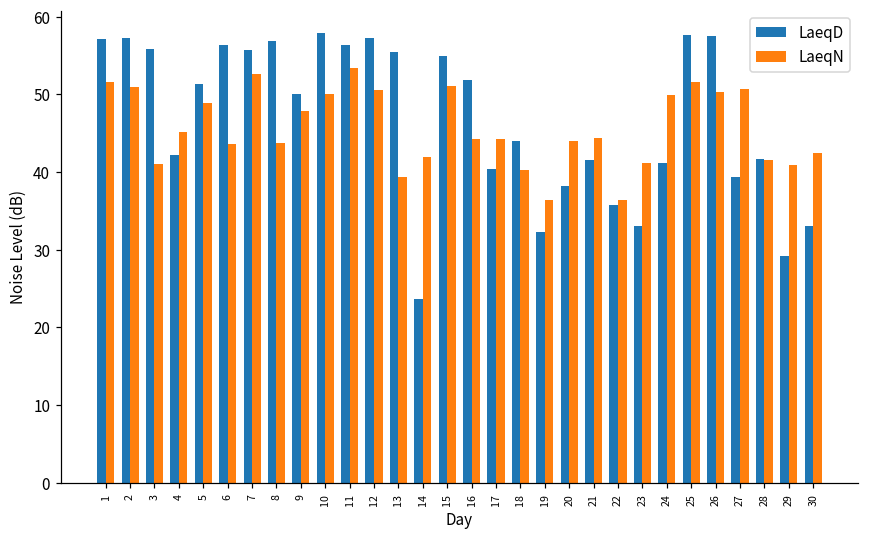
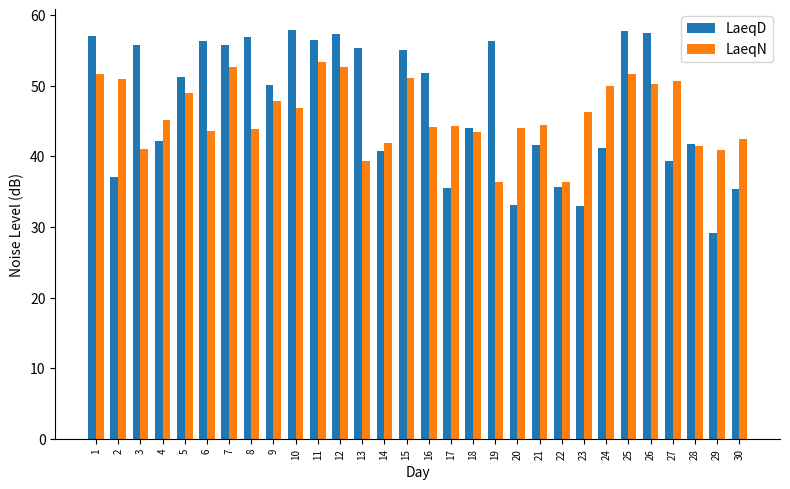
LaeqD, 2: 57 -> 37
LaeqN, 10: 50 -> 47
LaeqN, 12: 51 -> 53
LaeqD, 14: 24 -> 41
LaeqD, 17: 40 -> 36
LaeqN, 18: 40 -> 44
LaeqD, 19: 32 -> 56
LaeqD, 20: 38 -> 33
LaeqN, 23: 41 -> 46
LaeqD, 30: 33 -> 35
